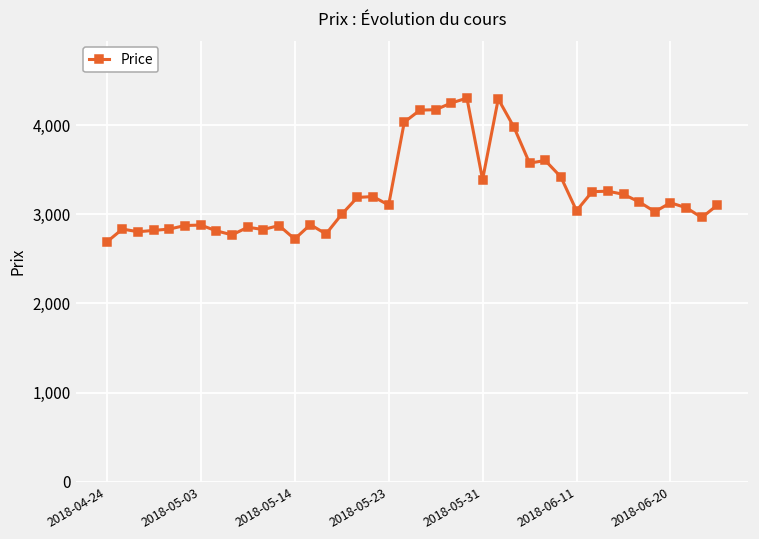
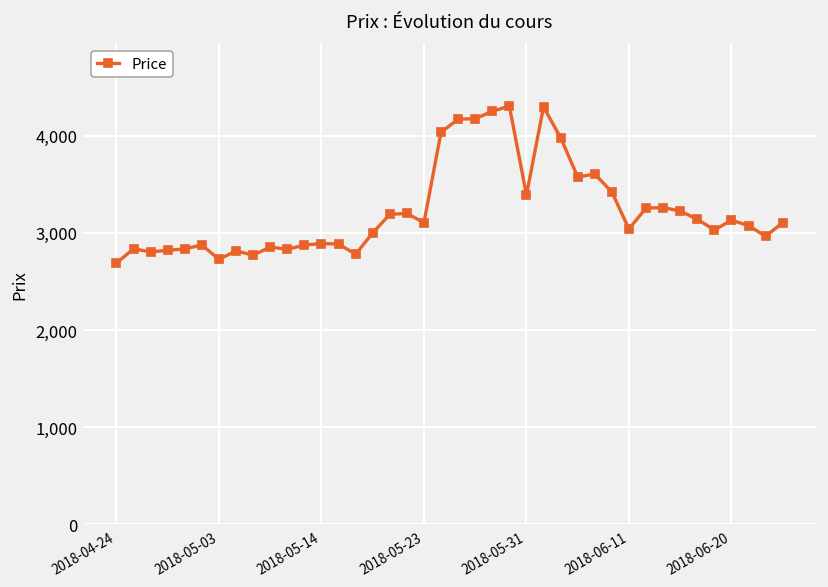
2018-05-03: 2,900 -> 2,700
2018-05-14: 2,700 -> 2,900
